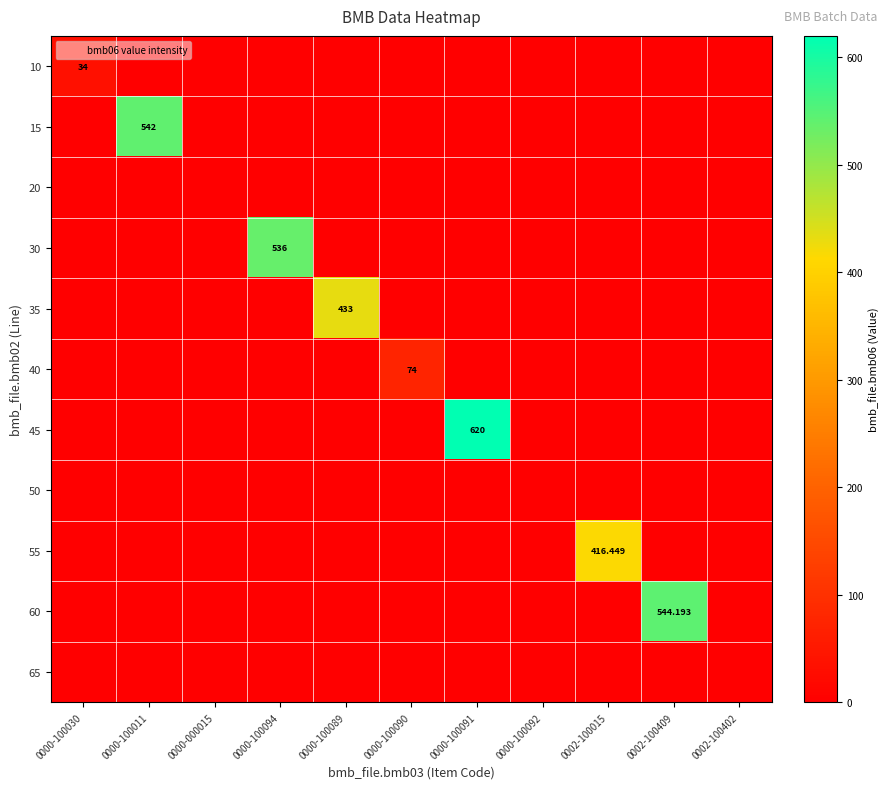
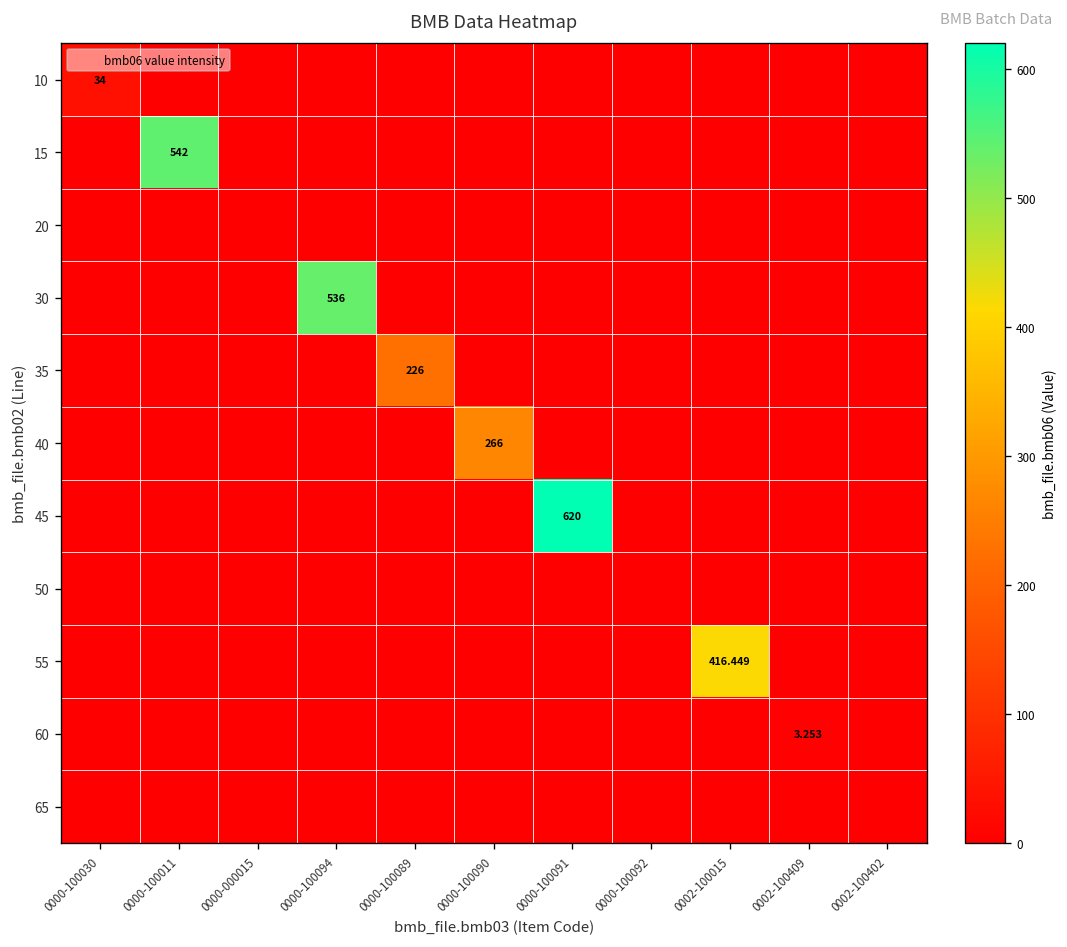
35, 0000-100089: 433 -> 226
40, 0000-100090: 74 -> 266
60, 0002-100409: 544.193 -> 3.253
